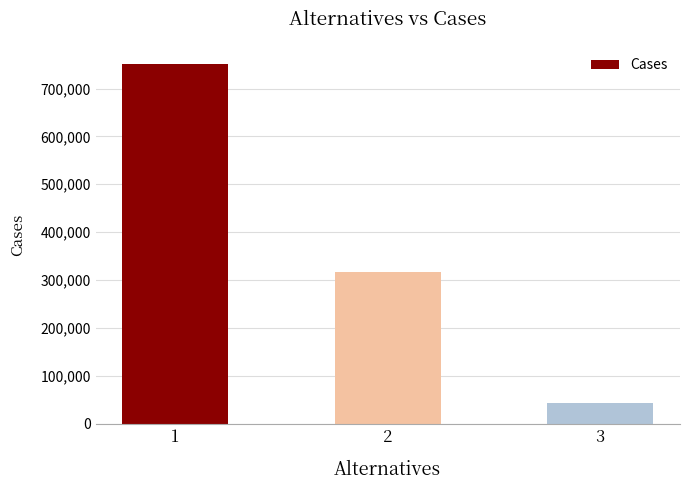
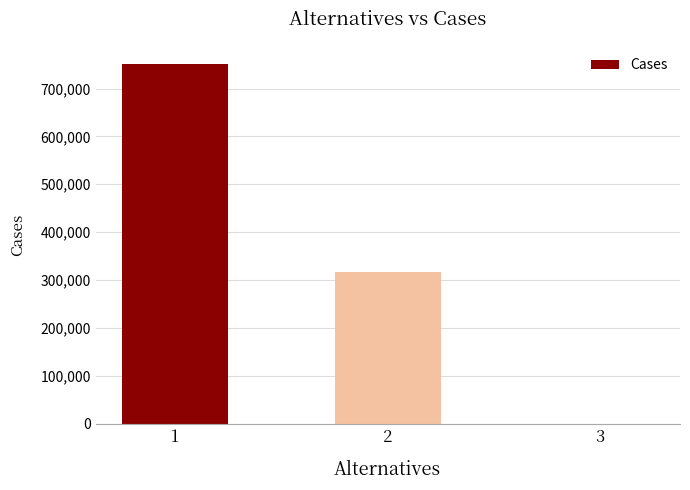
3: 40,000 -> 0
